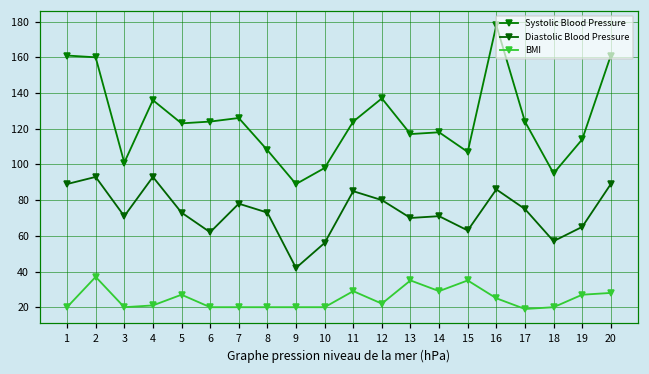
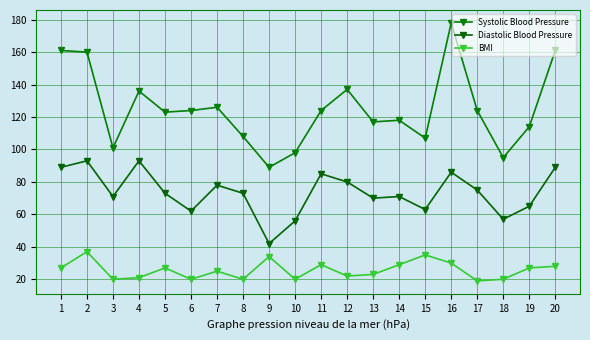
BMI, 1: 20 -> 27
BMI, 7: 20 -> 25
BMI, 9: 20 -> 34
BMI, 13: 35 -> 23
BMI, 16: 25 -> 30
